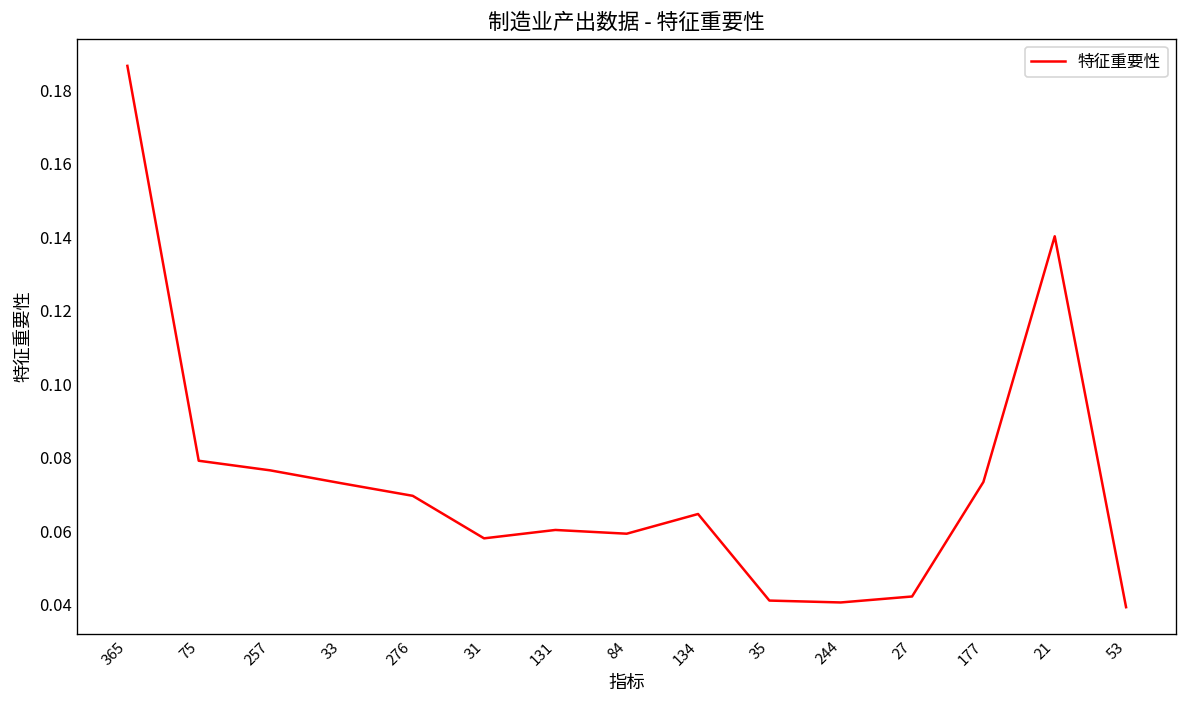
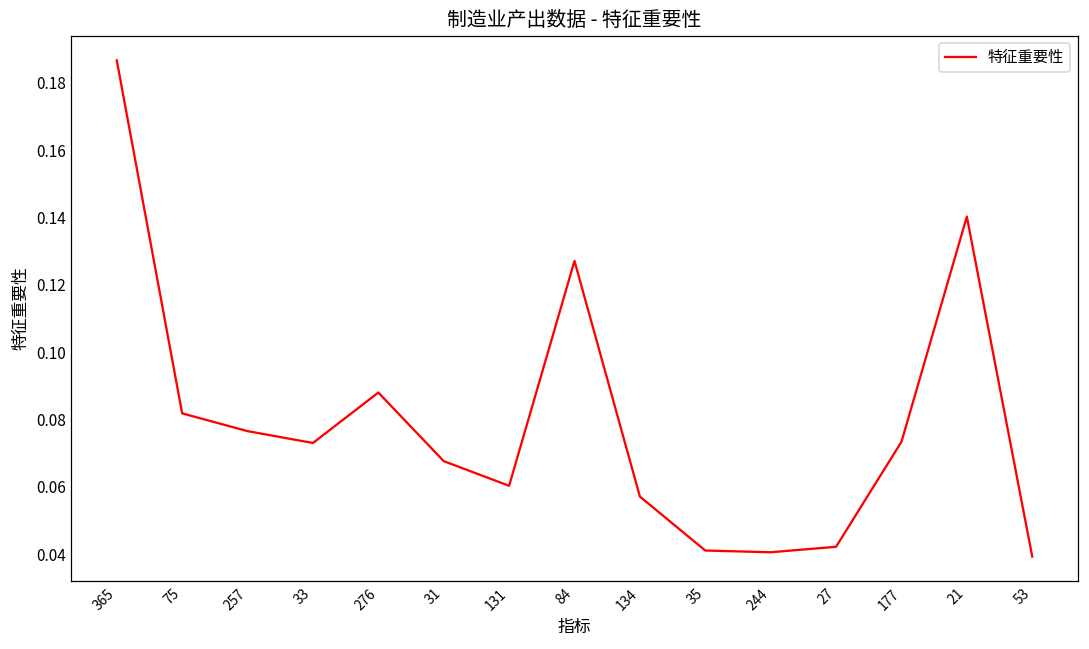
75: 0.079 -> 0.082
276: 0.070 -> 0.088
31: 0.058 -> 0.068
84: 0.059 -> 0.127
134: 0.065 -> 0.057
